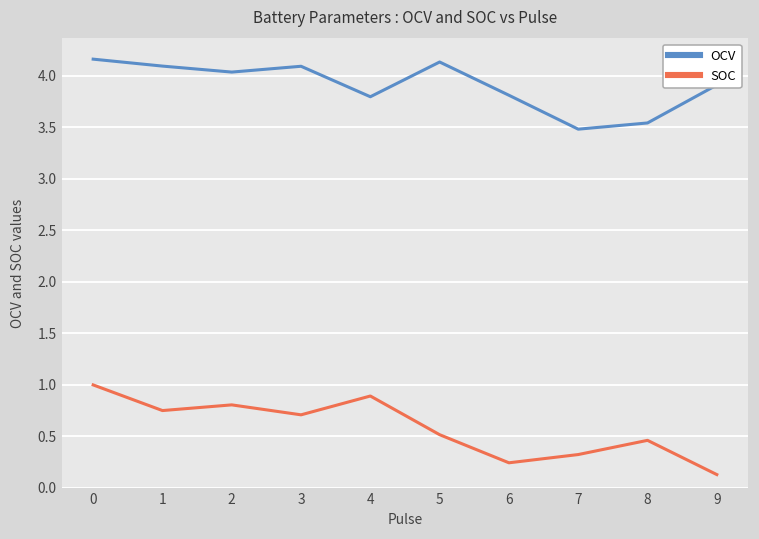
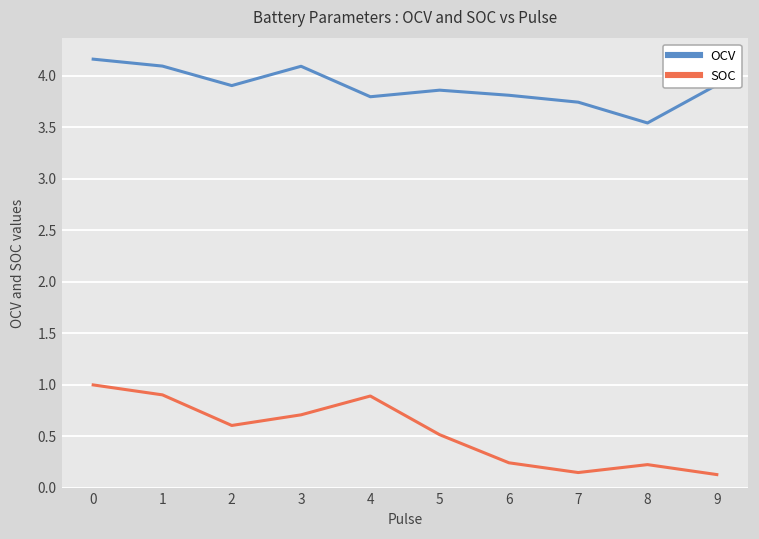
SOC, 1: 0.8 -> 0.9
OCV, 2: 4.0 -> 3.9
SOC, 2: 0.8 -> 0.6
OCV, 5: 4.1 -> 3.9
OCV, 7: 3.5 -> 3.7
SOC, 7: 0.3 -> 0.1
SOC, 8: 0.5 -> 0.2
